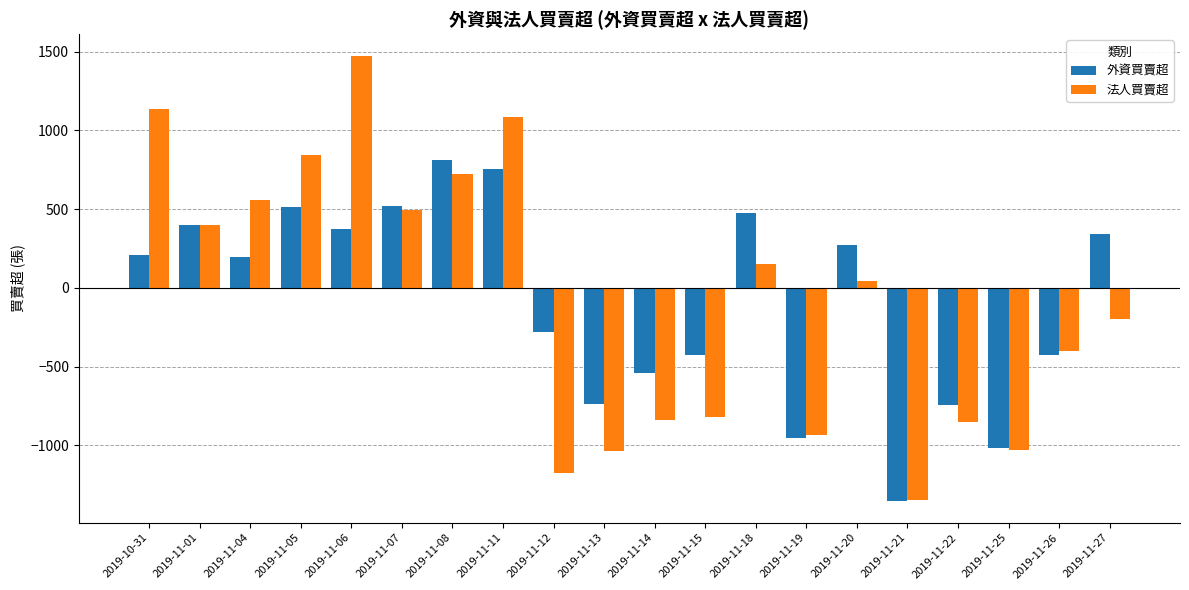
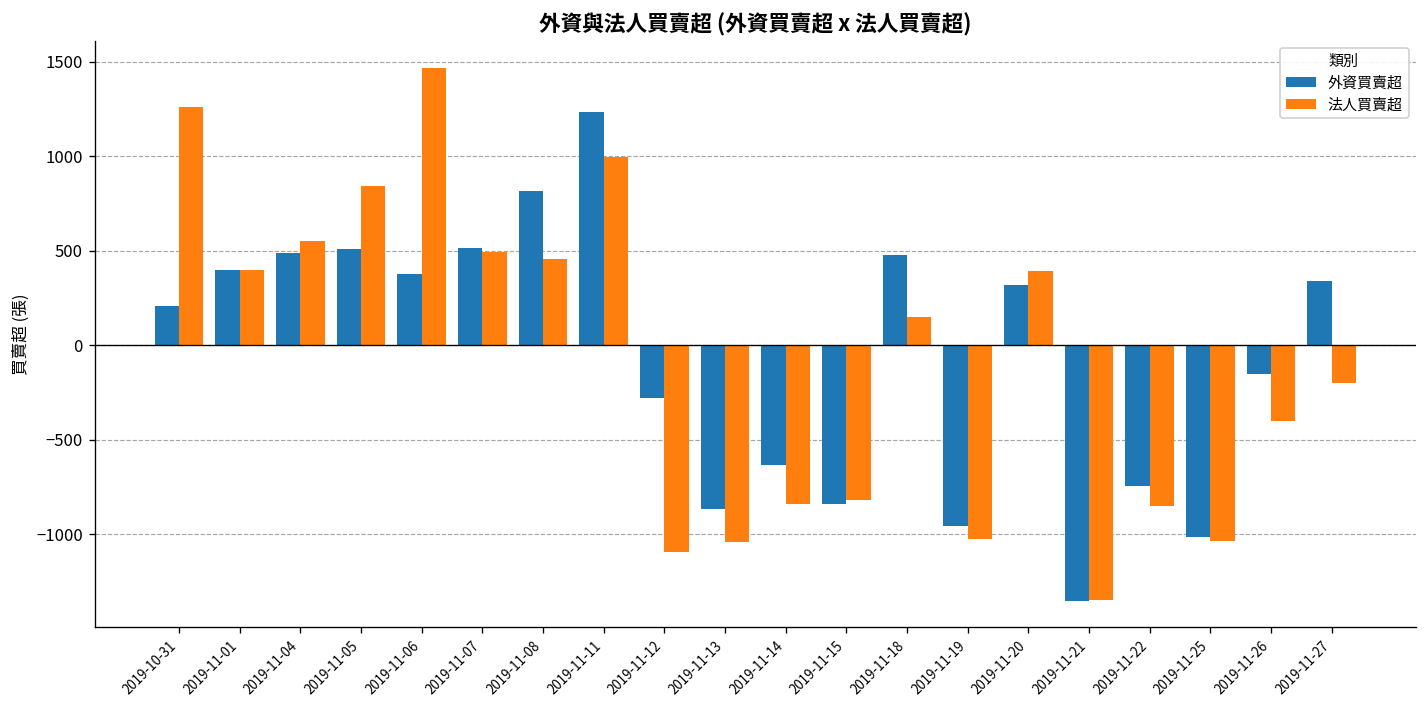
法人買賣超, 2019-10-31: 1140 -> 1260
外資買賣超, 2019-11-04: 200 -> 490
法人買賣超, 2019-11-08: 720 -> 460
外資買賣超, 2019-11-11: 760 -> 1240
法人買賣超, 2019-11-11: 1080 -> 1000
法人買賣超, 2019-11-12: -1170 -> -1090
外資買賣超, 2019-11-13: -740 -> -870
外資買賣超, 2019-11-14: -540 -> -630
外資買賣超, 2019-11-15: -430 -> -840
法人買賣超, 2019-11-19: -940 -> -1030
外資買賣超, 2019-11-20: 270 -> 320
法人買賣超, 2019-11-20: 40 -> 400
外資買賣超, 2019-11-26: -430 -> -150
